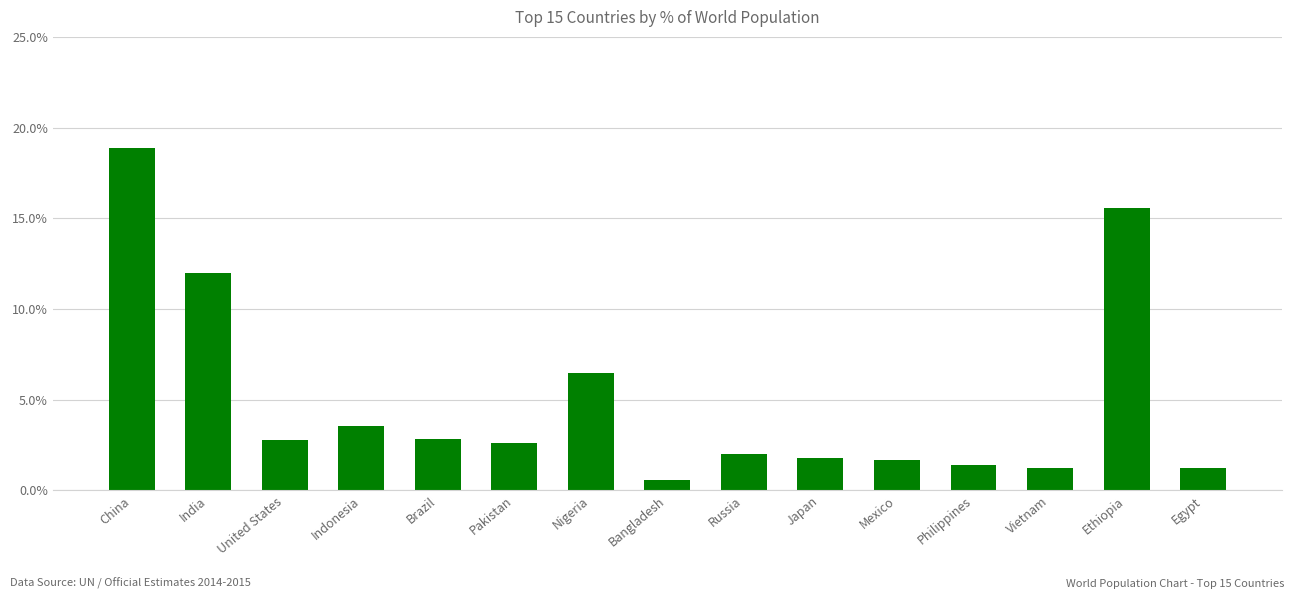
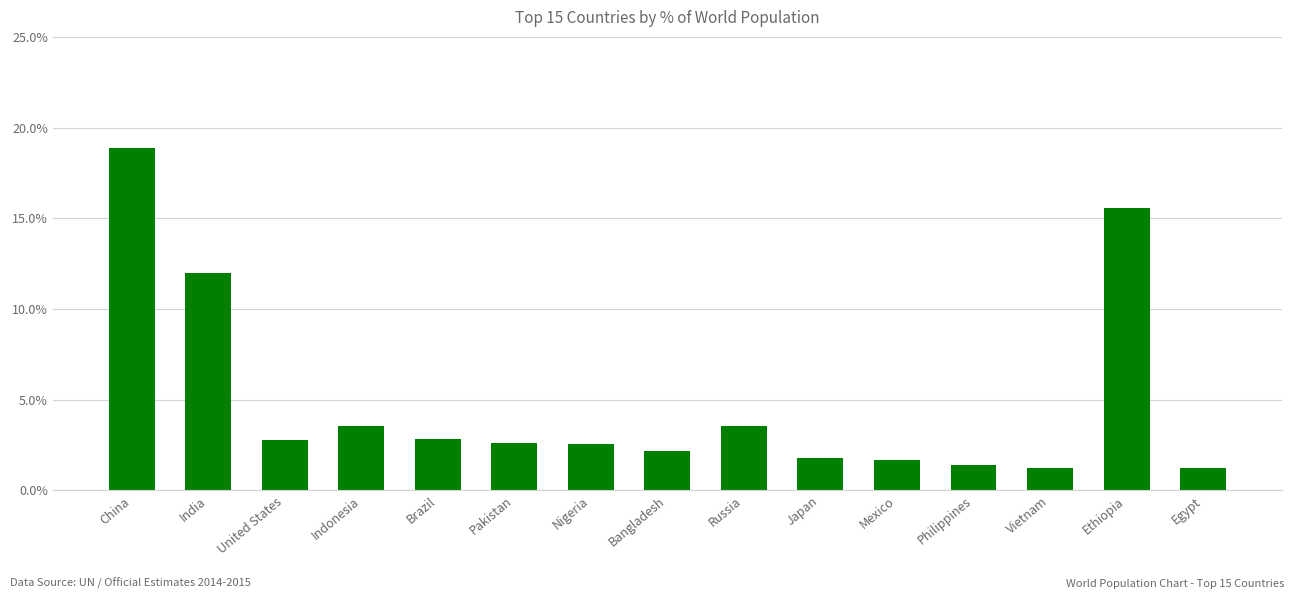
Nigeria: 6.5% -> 2.5%
Bangladesh: 0.6% -> 2.2%
Russia: 2.0% -> 3.6%
